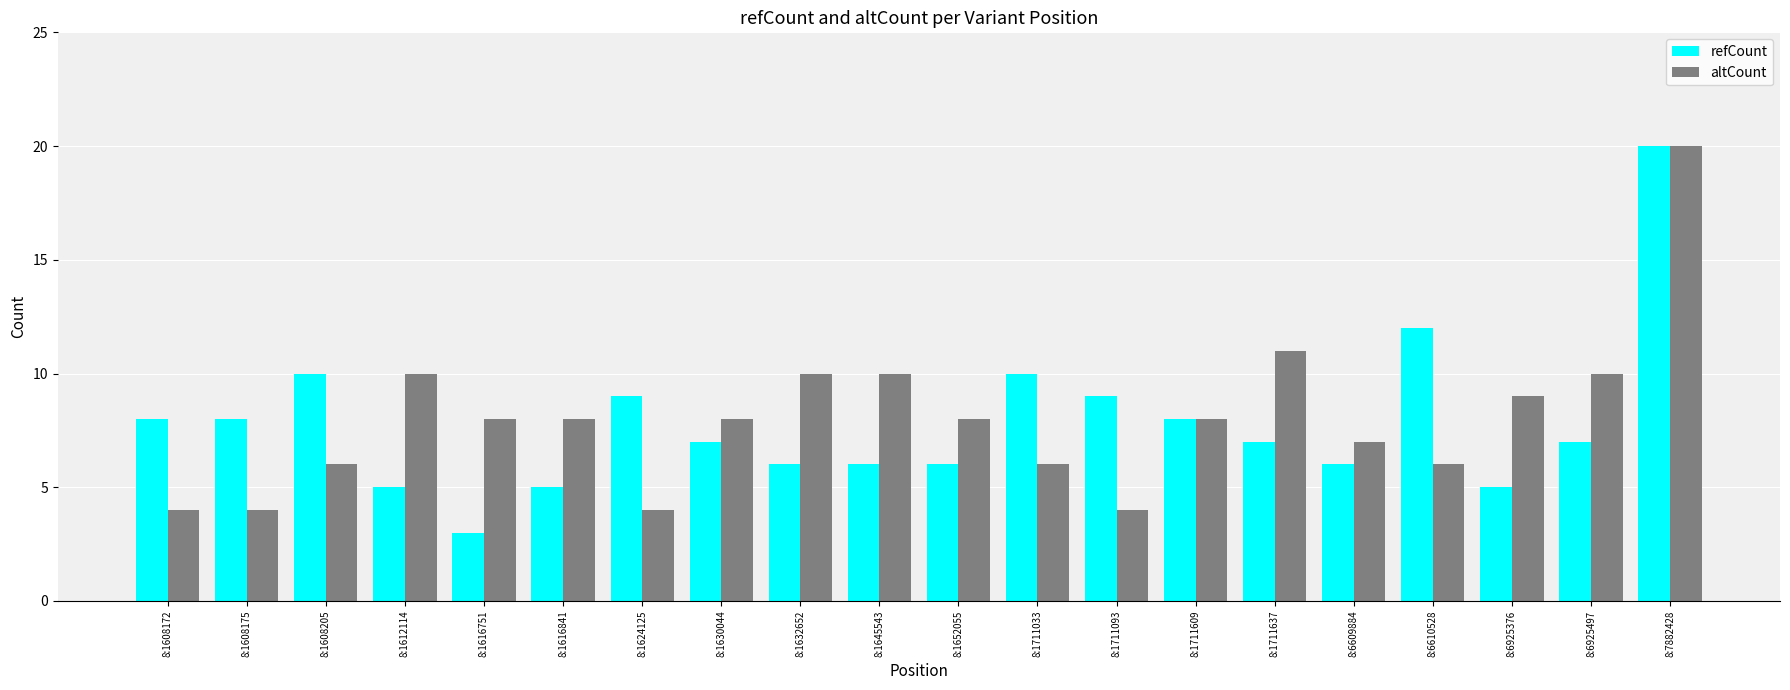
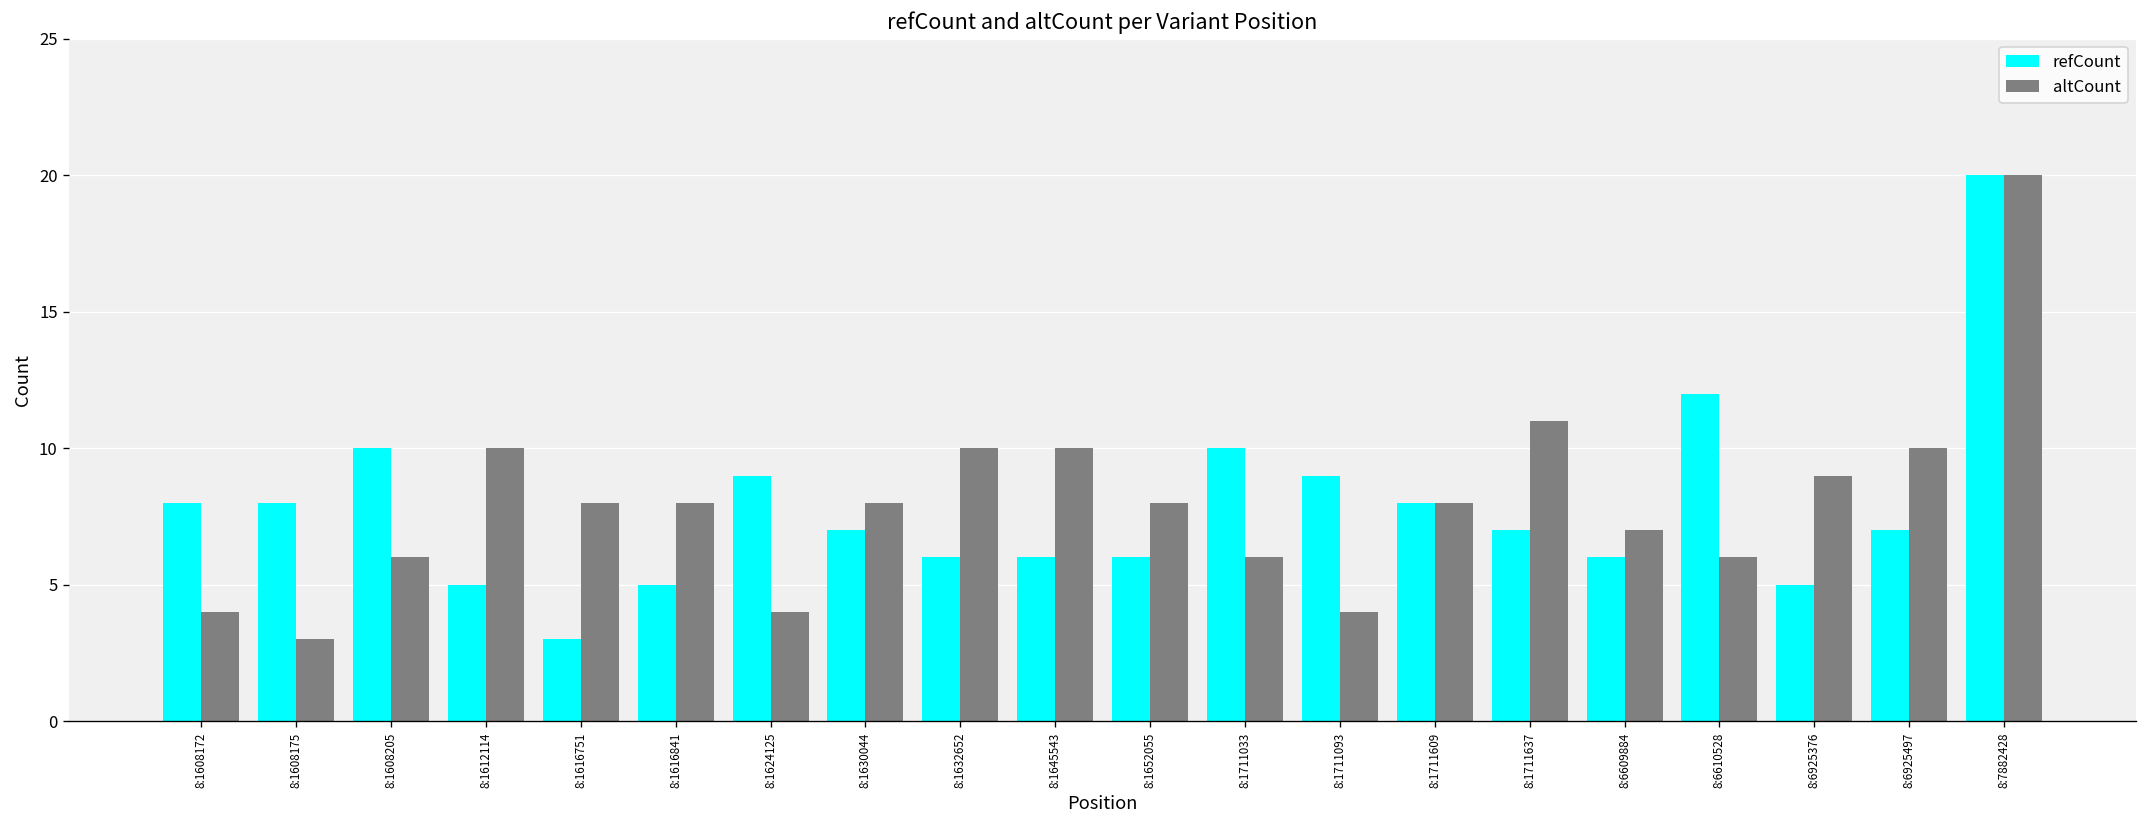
altCount, 8:1608175: 4 -> 3
